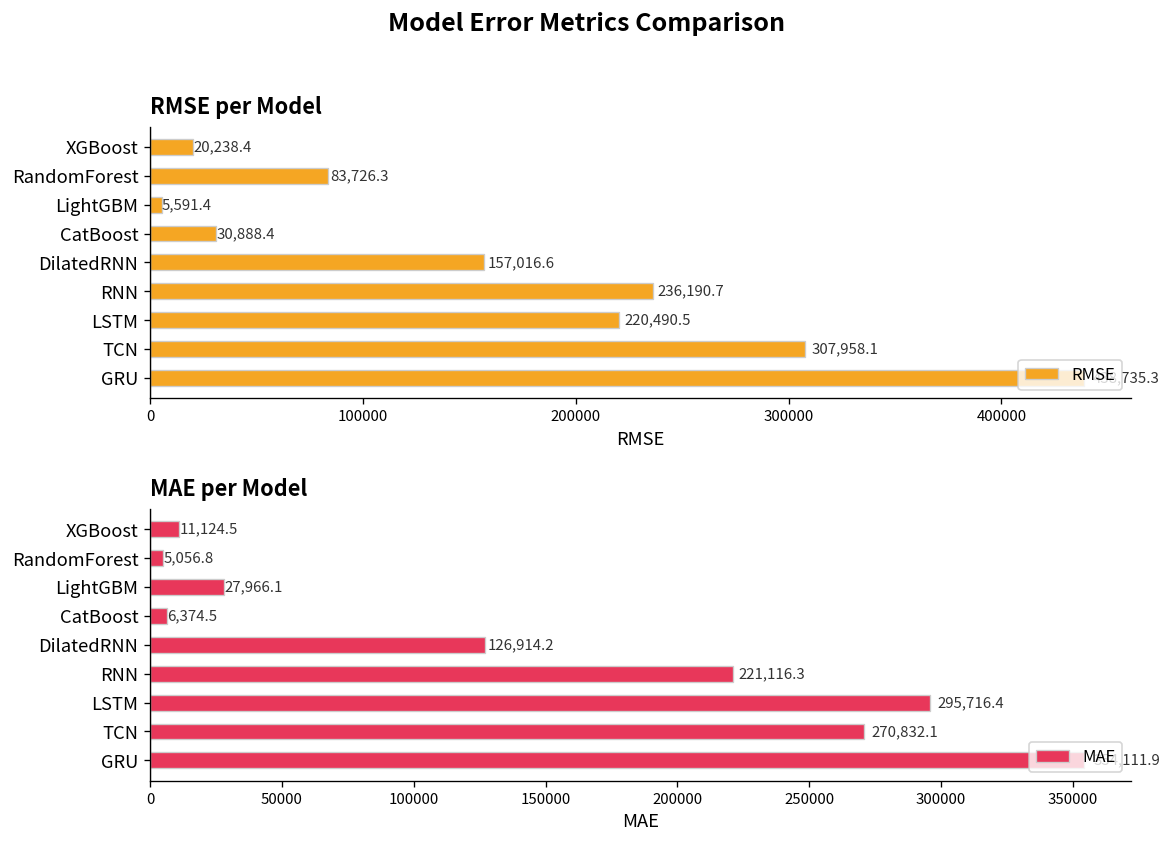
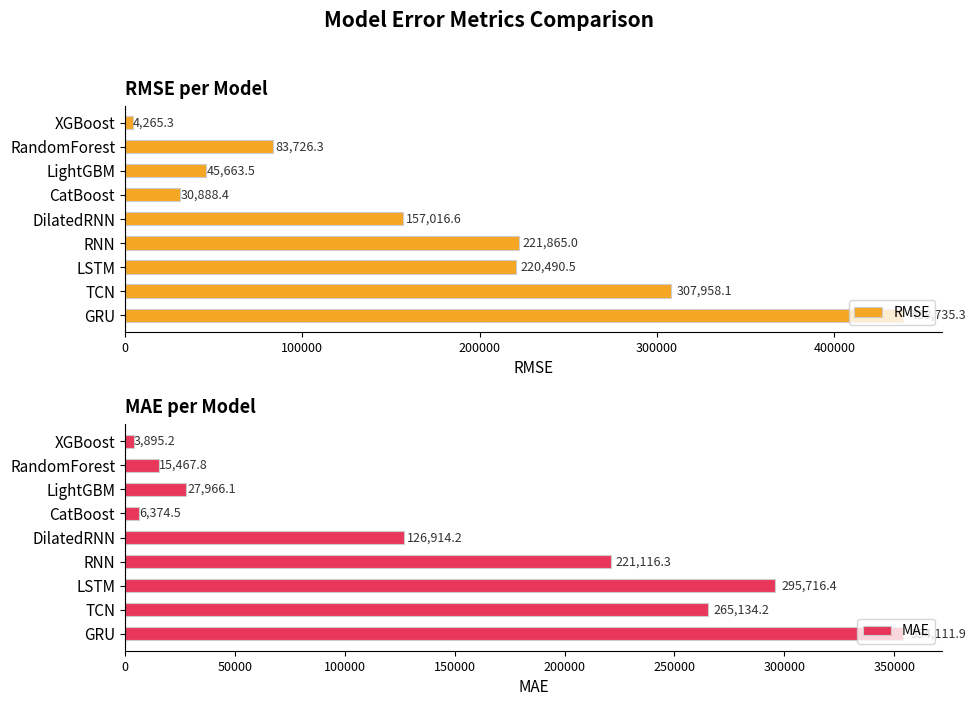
RMSE per Model, XGBoost: 20,238.4 -> 4,265.3
RMSE per Model, LightGBM: 5,591.4 -> 45,663.5
RMSE per Model, RNN: 236,190.7 -> 221,865.0
MAE per Model, XGBoost: 11,124.5 -> 3,895.2
MAE per Model, RandomForest: 5,056.8 -> 15,467.8
MAE per Model, TCN: 270,832.1 -> 265,134.2
